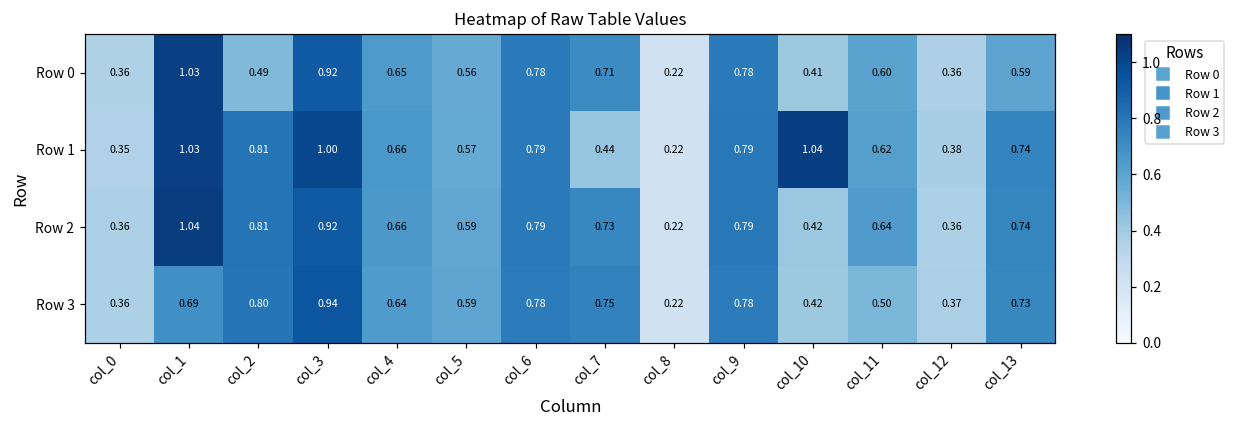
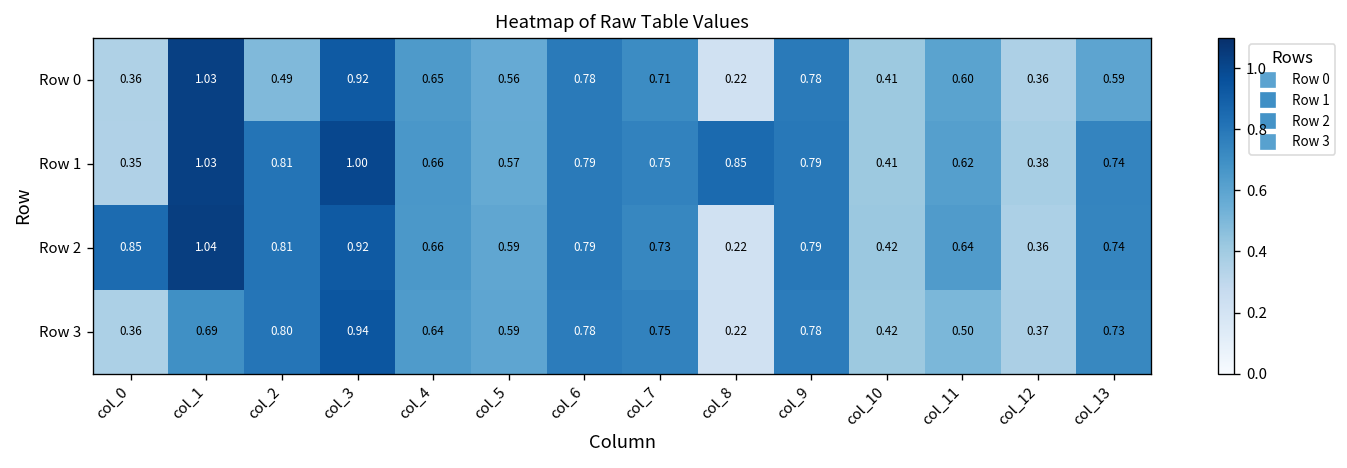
Row 1, col_7: 0.44 -> 0.75
Row 1, col_8: 0.22 -> 0.85
Row 1, col_10: 1.04 -> 0.41
Row 2, col_0: 0.36 -> 0.85
